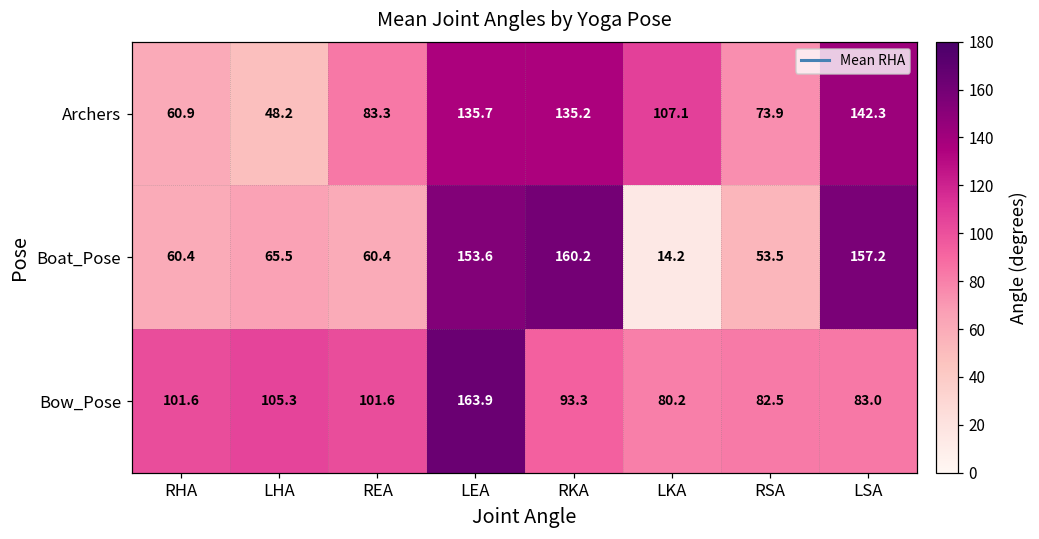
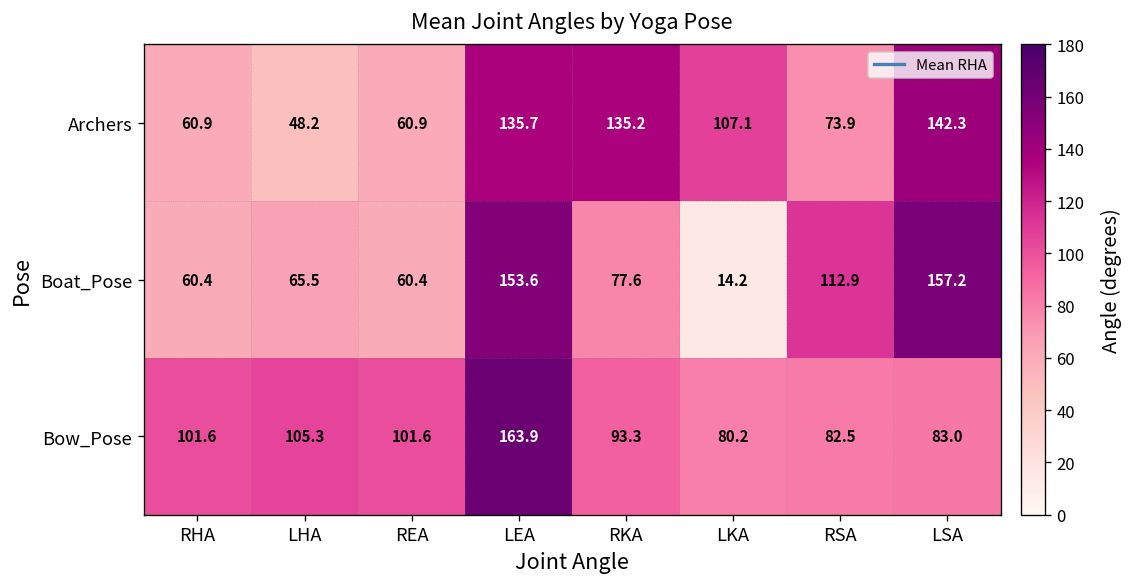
Archers, REA: 83.3 -> 60.9
Boat_Pose, RKA: 160.2 -> 77.6
Boat_Pose, RSA: 53.5 -> 112.9
